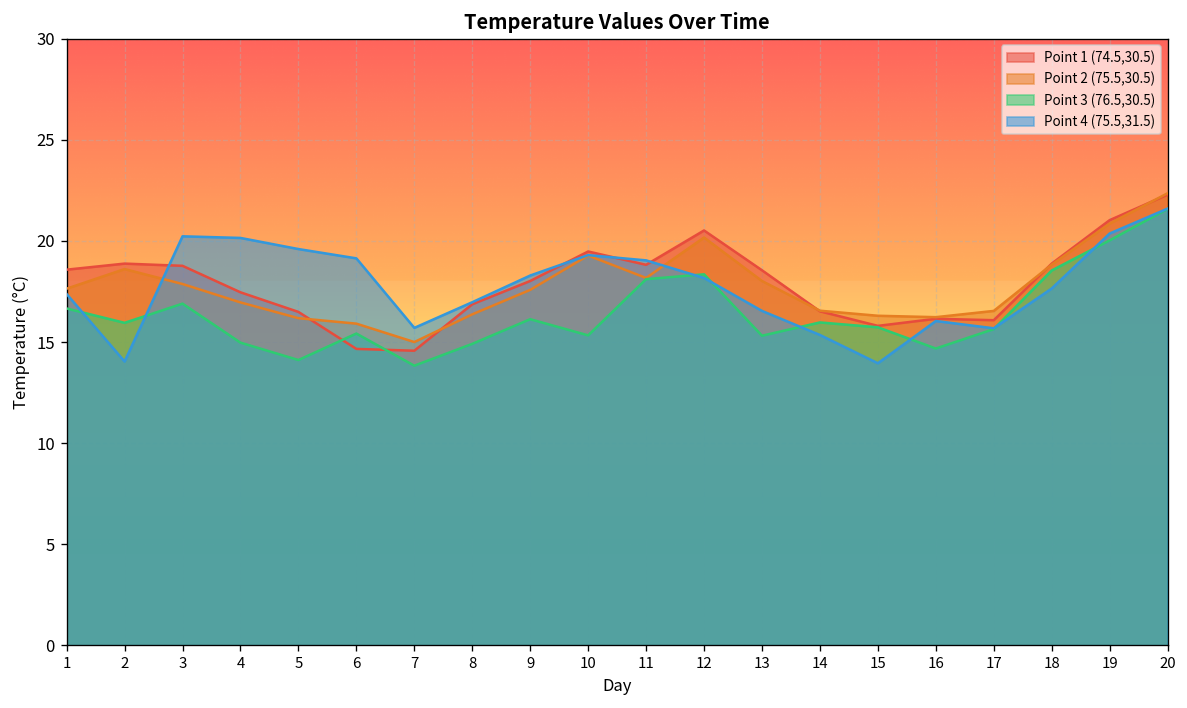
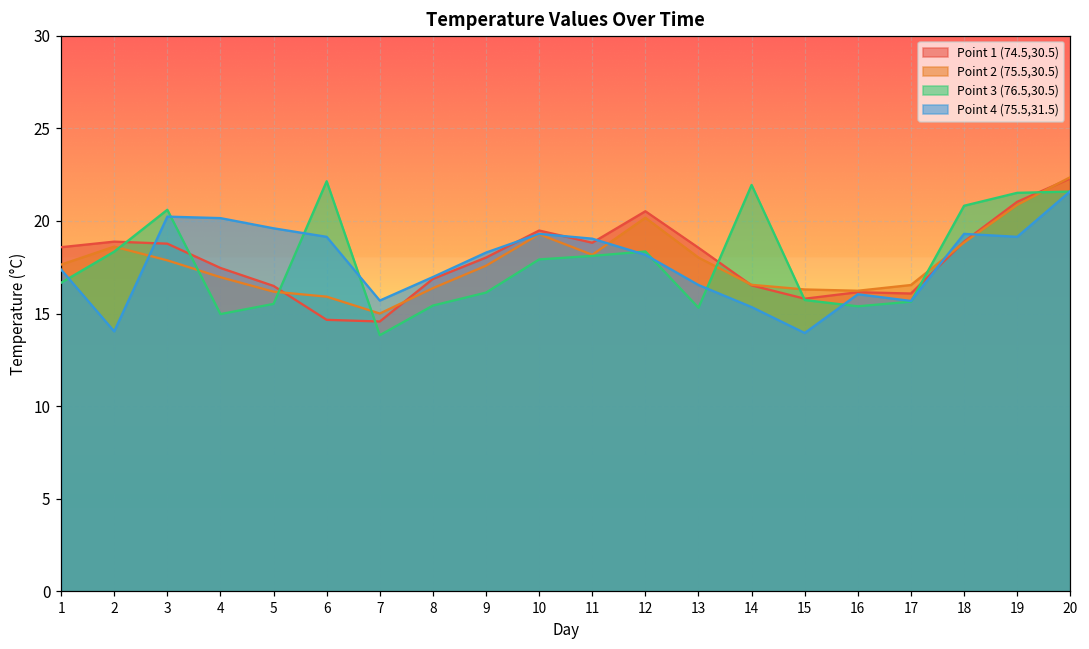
Point 3 (76.5,30.5), 2: 16.0 -> 18.3
Point 3 (76.5,30.5), 3: 16.9 -> 20.6
Point 3 (76.5,30.5), 5: 14.1 -> 15.5
Point 3 (76.5,30.5), 6: 15.4 -> 22.1
Point 3 (76.5,30.5), 8: 14.9 -> 15.4
Point 3 (76.5,30.5), 10: 15.3 -> 17.9
Point 3 (76.5,30.5), 14: 16.0 -> 21.9
Point 3 (76.5,30.5), 16: 14.7 -> 15.4
Point 3 (76.5,30.5), 18: 18.5 -> 20.8
Point 4 (75.5,31.5), 18: 17.7 -> 19.3
Point 3 (76.5,30.5), 19: 20.0 -> 21.5
Point 4 (75.5,31.5), 19: 20.4 -> 19.1
